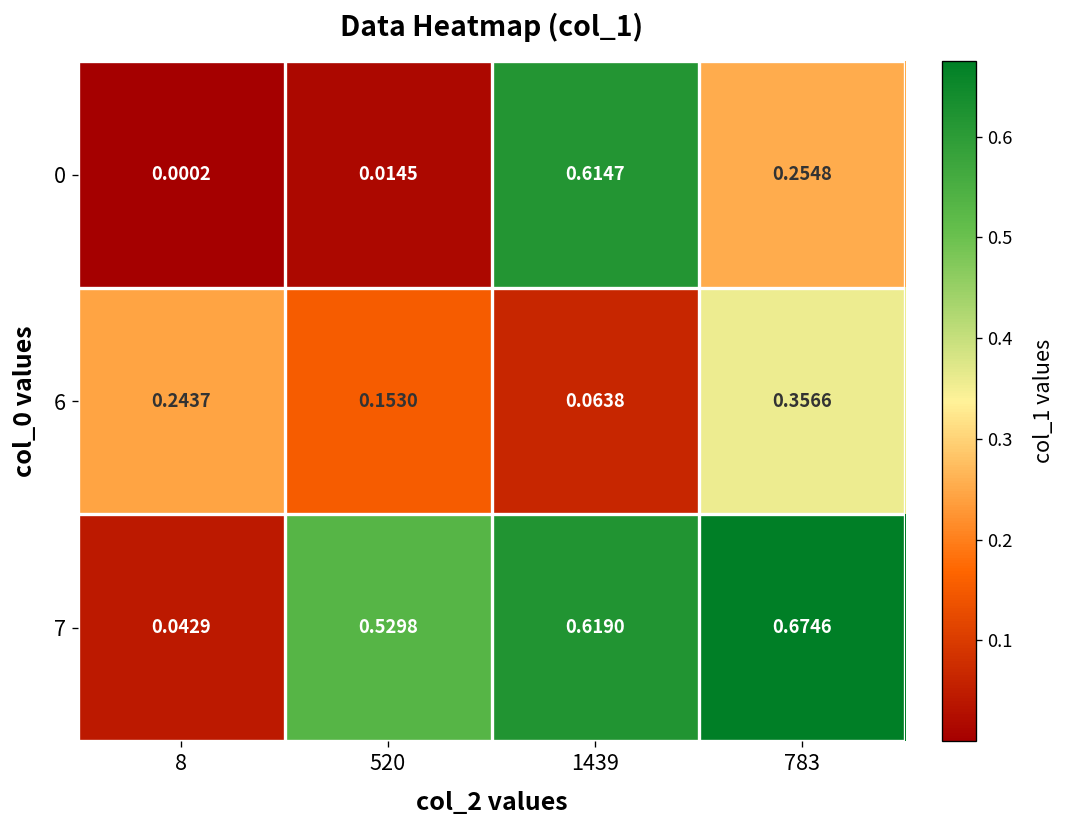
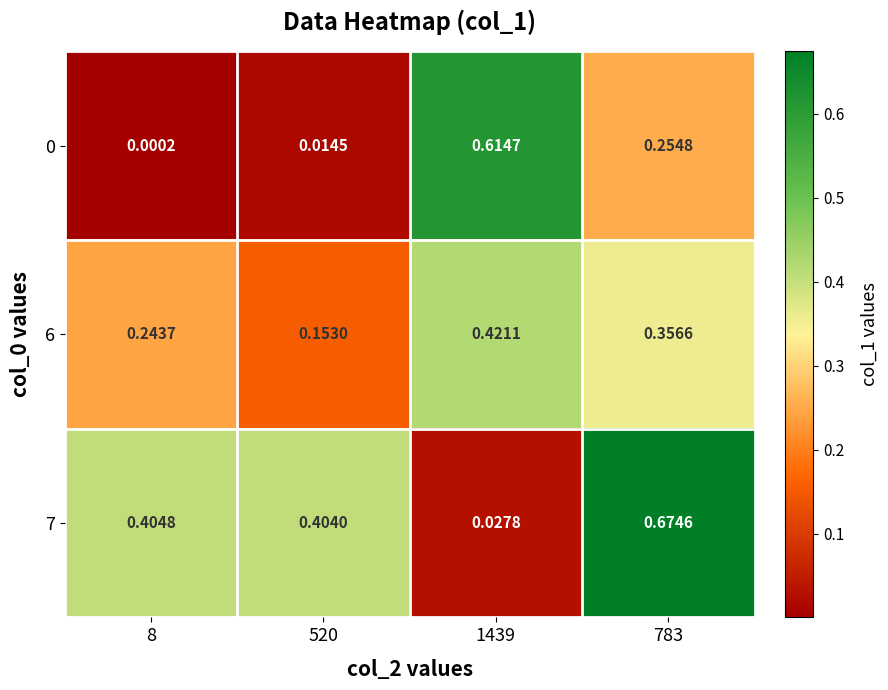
6, 1439: 0.0638 -> 0.4211
7, 8: 0.0429 -> 0.4048
7, 520: 0.5298 -> 0.4040
7, 1439: 0.6190 -> 0.0278
